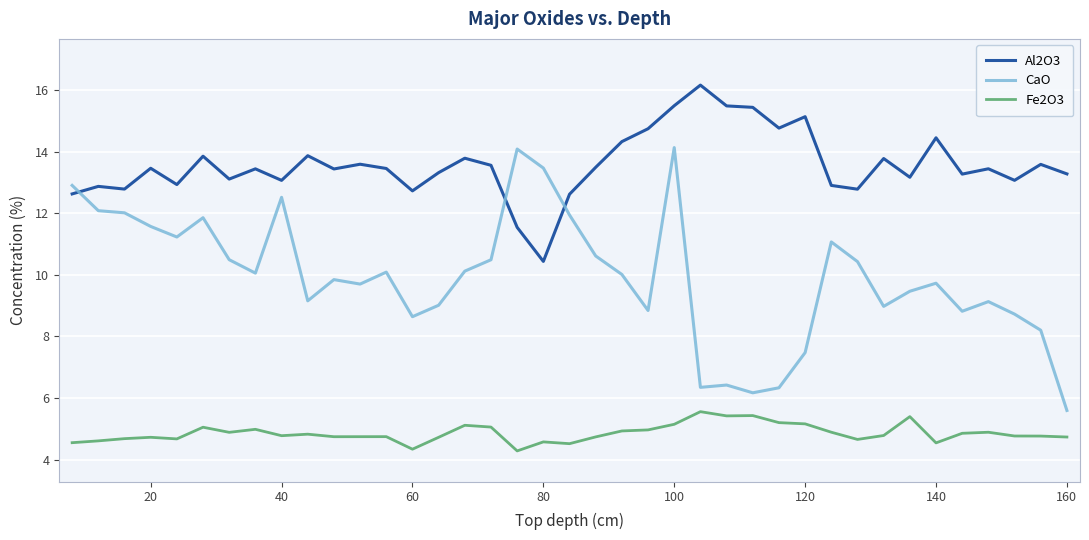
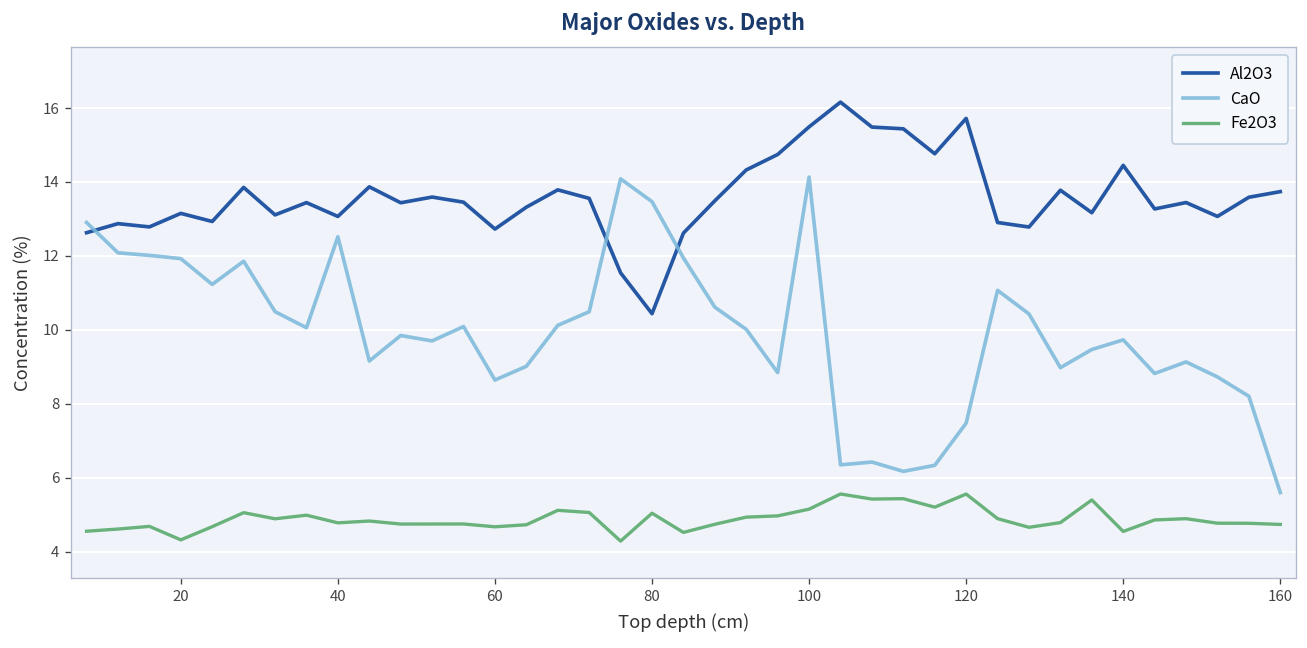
Al2O3, 20: 13.5 -> 13.2
CaO, 20: 11.6 -> 11.9
Fe2O3, 20: 4.7 -> 4.3
Fe2O3, 60: 4.3 -> 4.7
Fe2O3, 80: 4.6 -> 5.0
Al2O3, 120: 15.1 -> 15.7
Fe2O3, 120: 5.2 -> 5.6
Al2O3, 160: 13.3 -> 13.7
